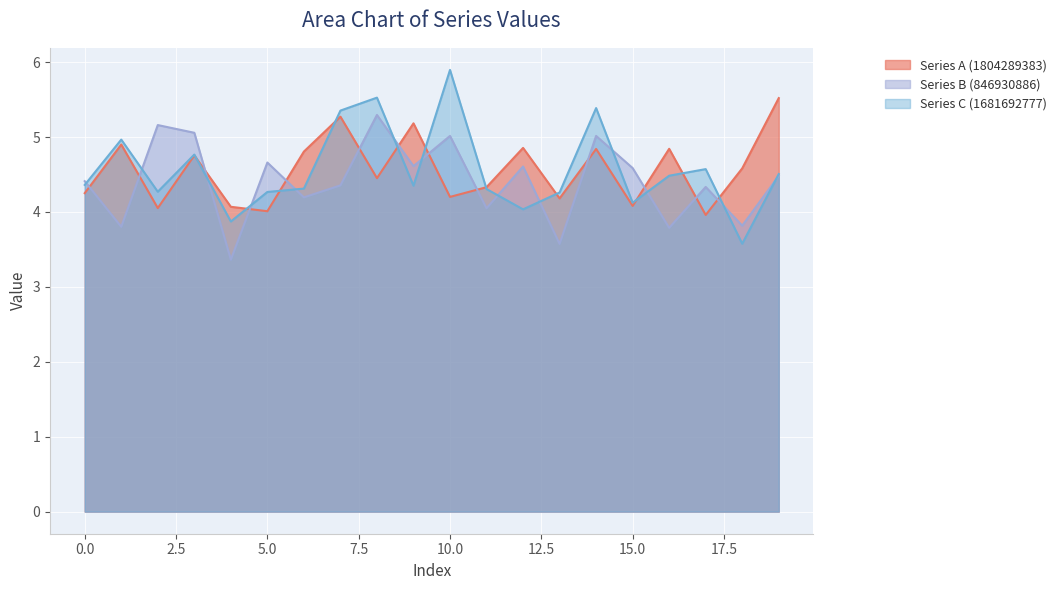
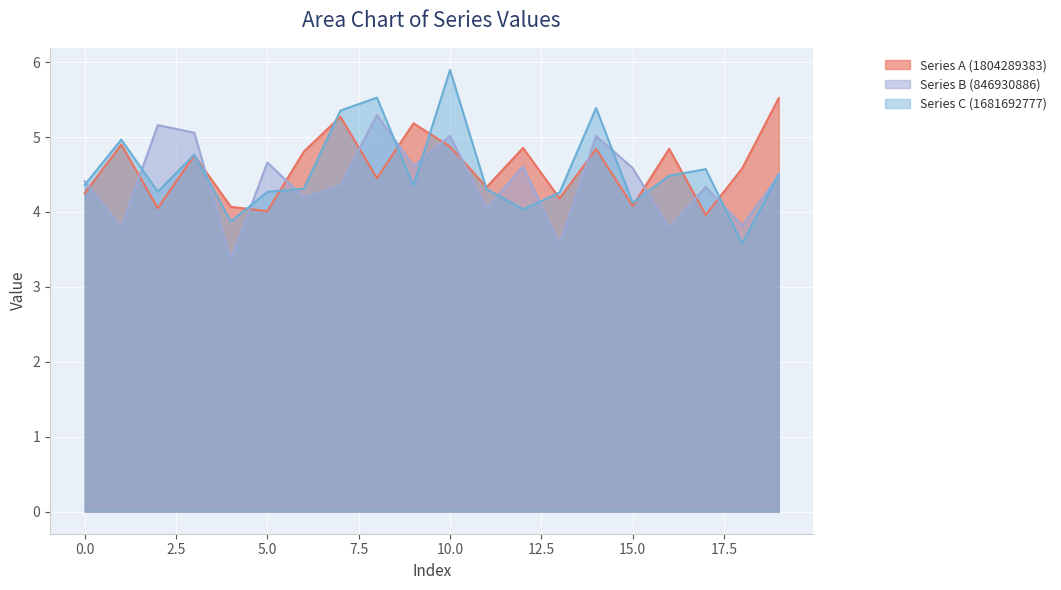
Series A (1804289383), 10.0: 4.2 -> 4.9
